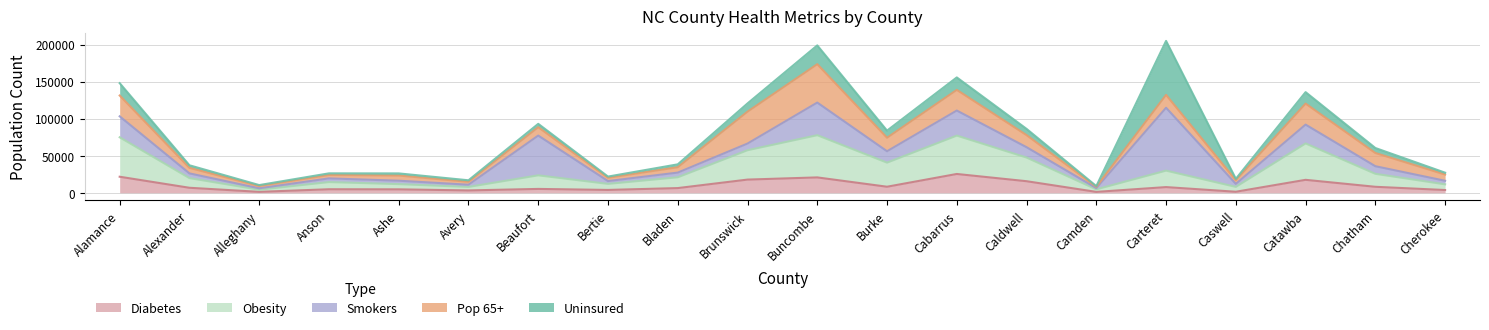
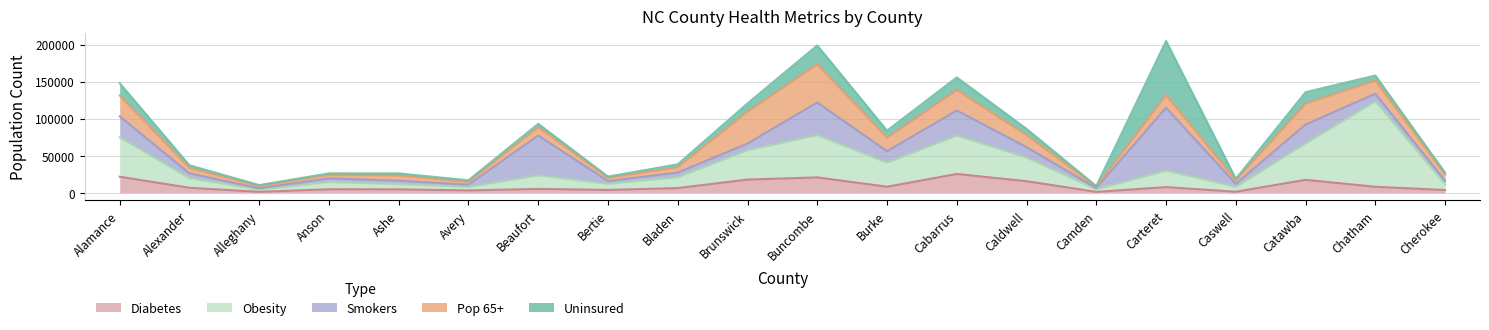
Obesity, Chatham: 20000 -> 120000
